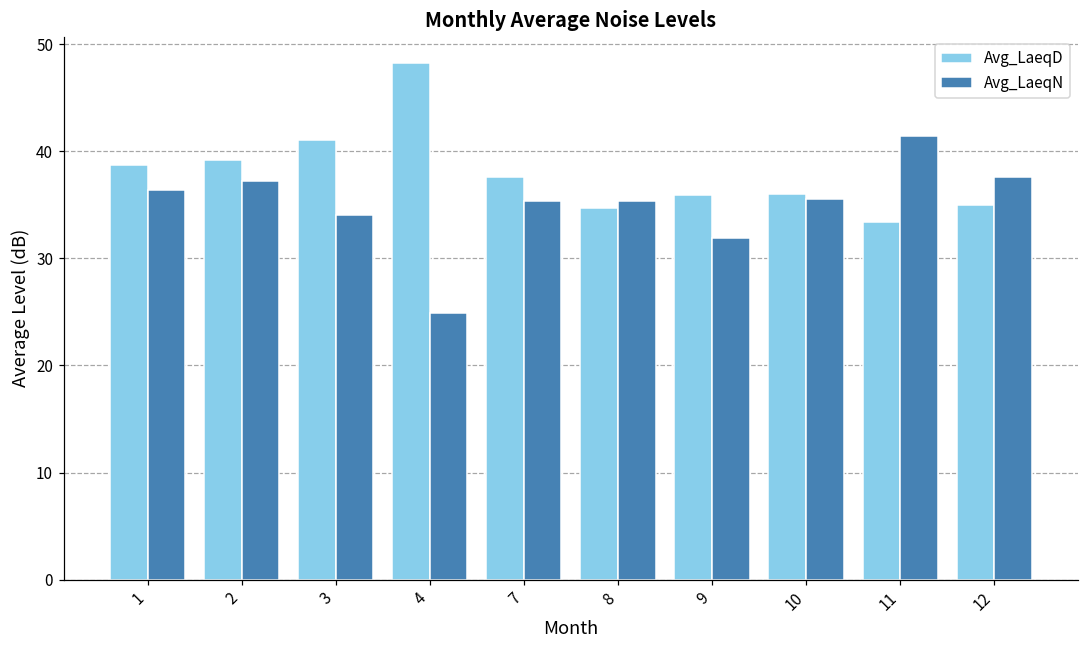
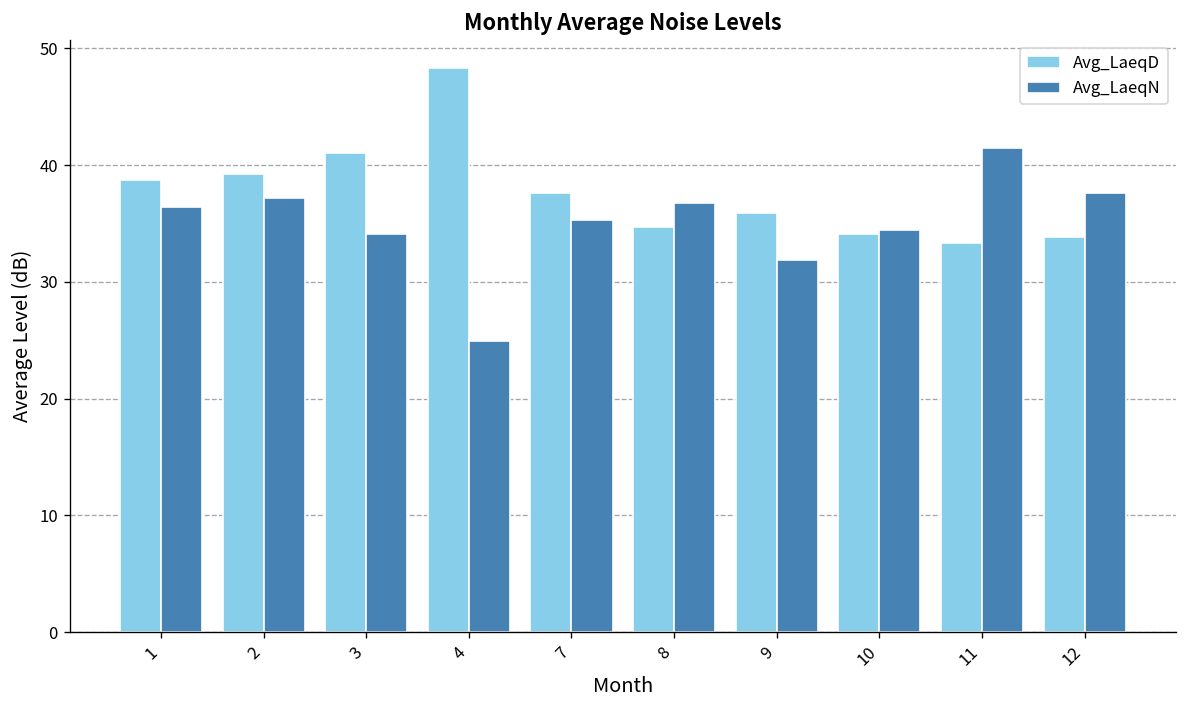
Avg_LaeqN, 8: 35 -> 37
Avg_LaeqD, 10: 36 -> 34
Avg_LaeqN, 10: 36 -> 34
Avg_LaeqD, 12: 35 -> 34
